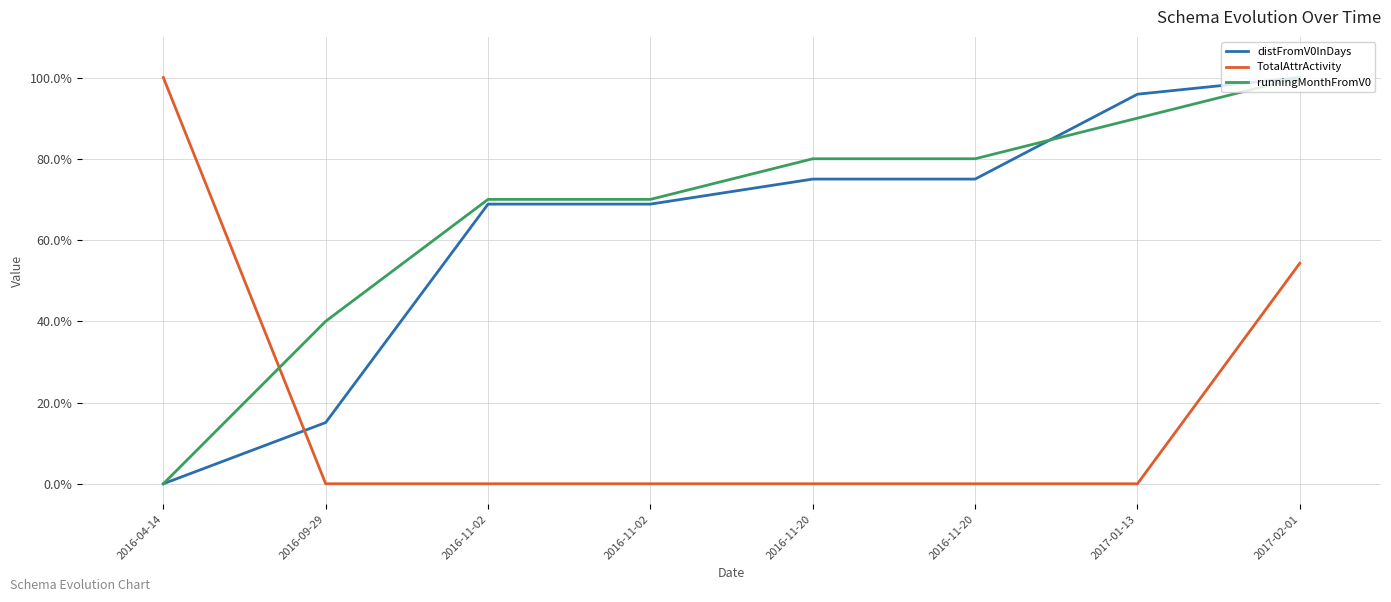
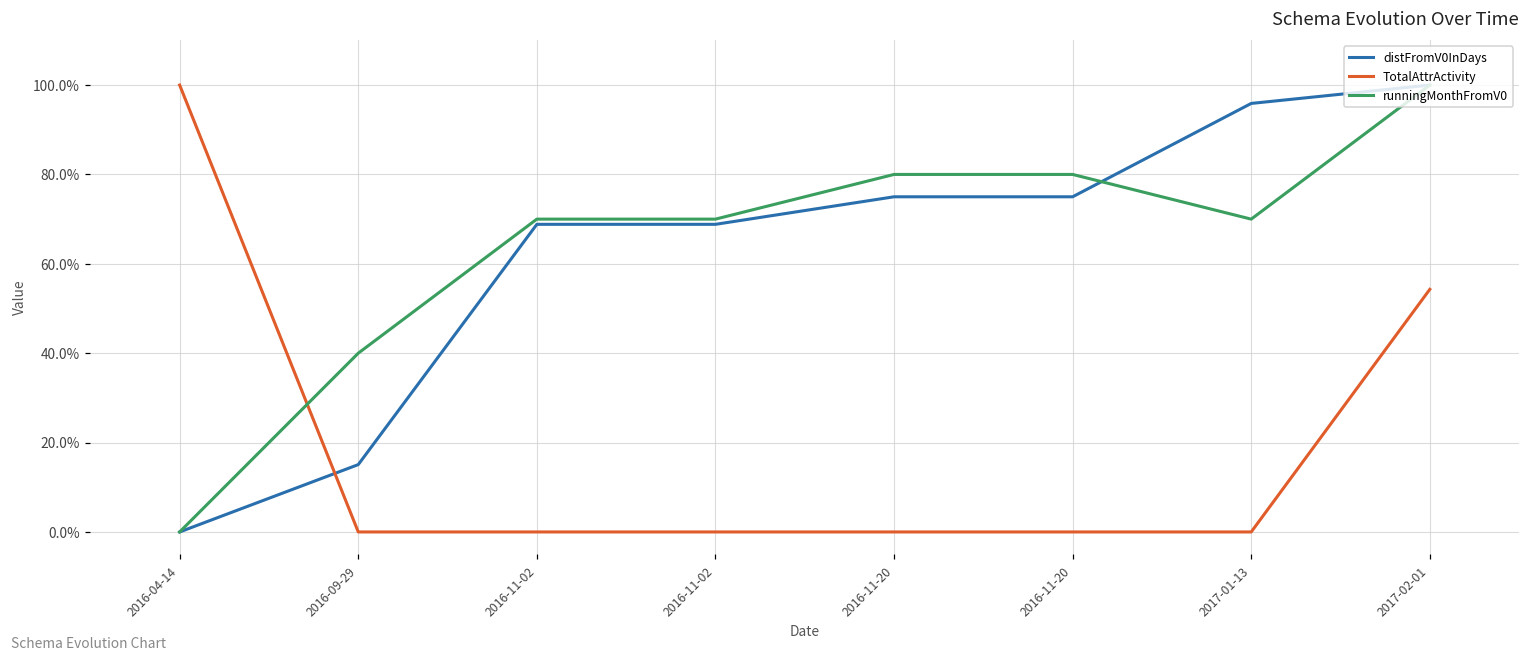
runningMonthFromV0, 2017-01-13: 90% -> 70%
